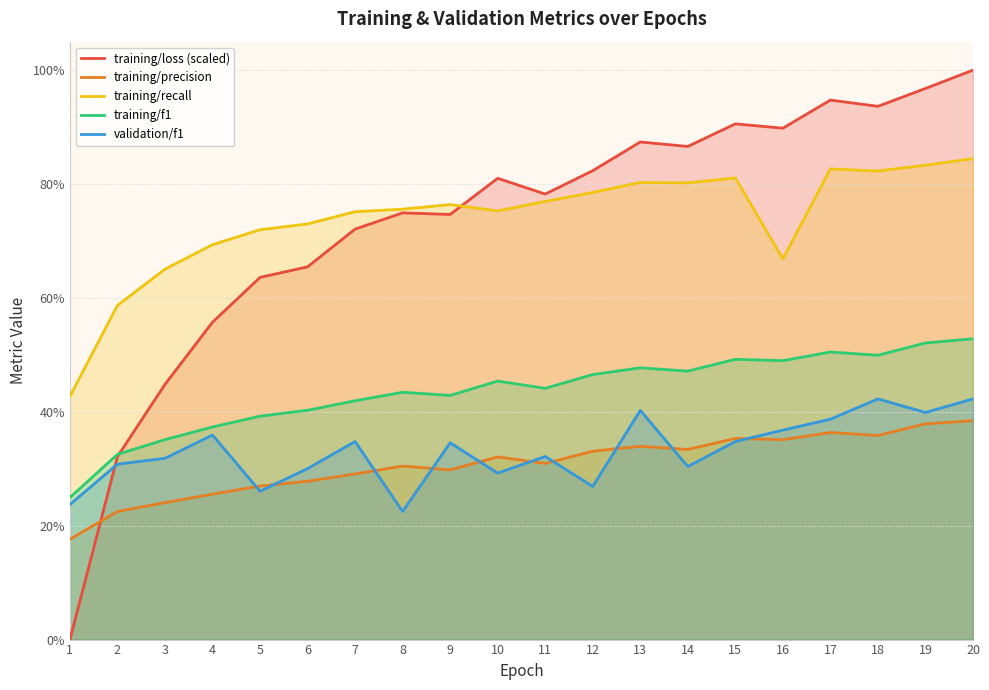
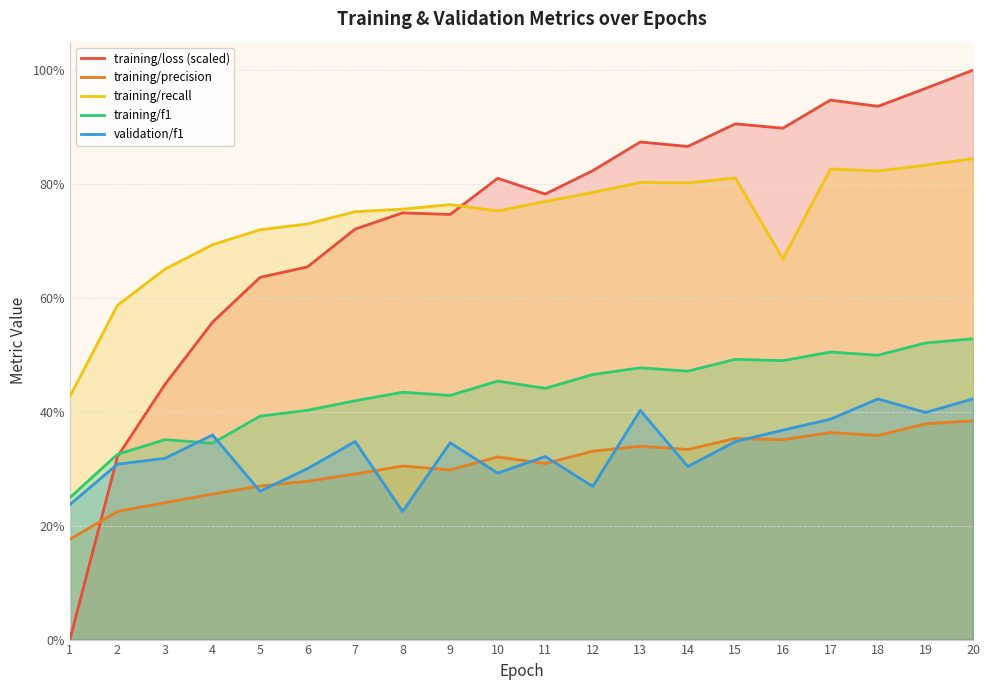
training/f1, 4: 37% -> 34%
